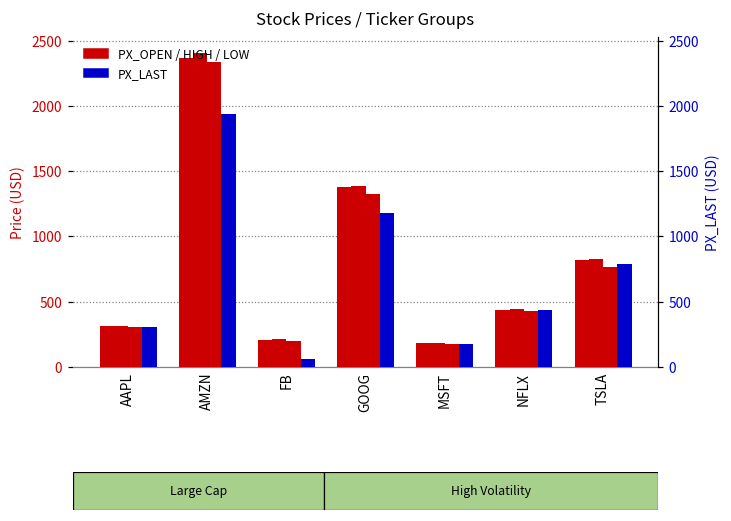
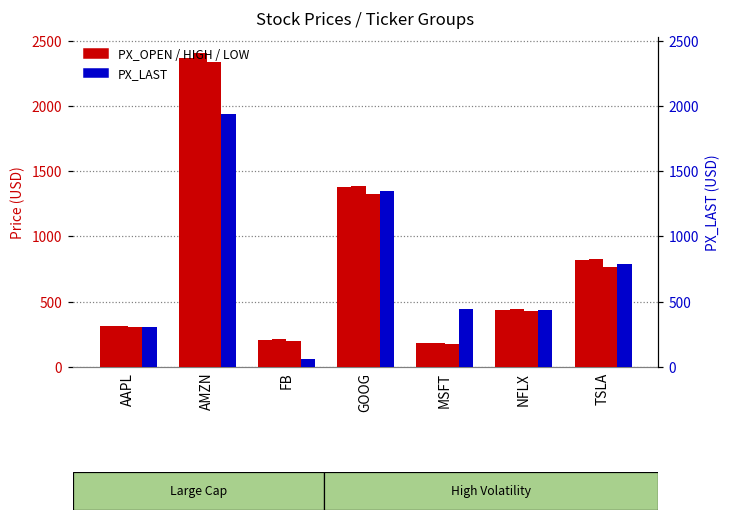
PX_LAST, GOOG: 1180 -> 1350
PX_LAST, MSFT: 180 -> 440
